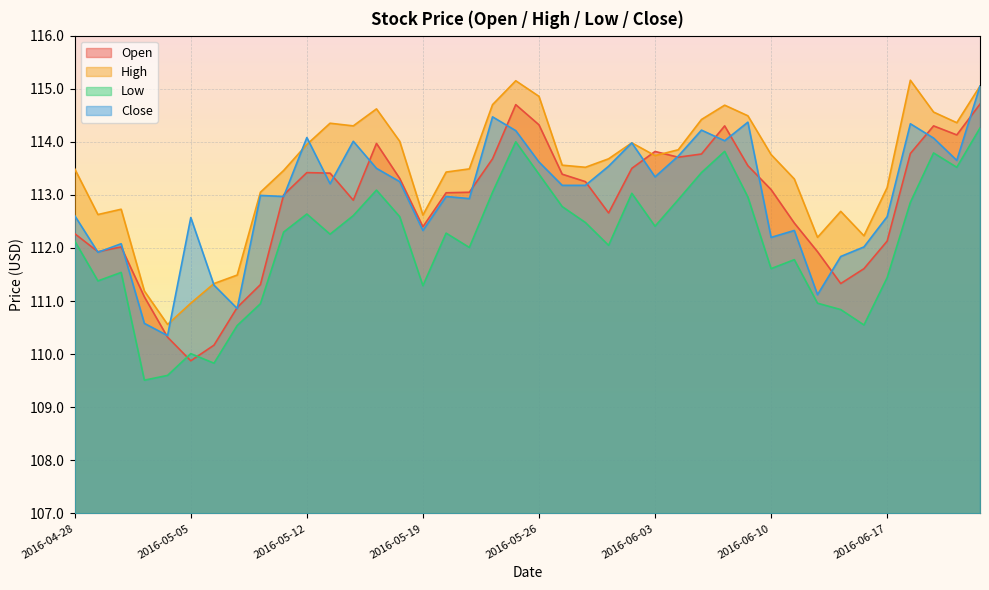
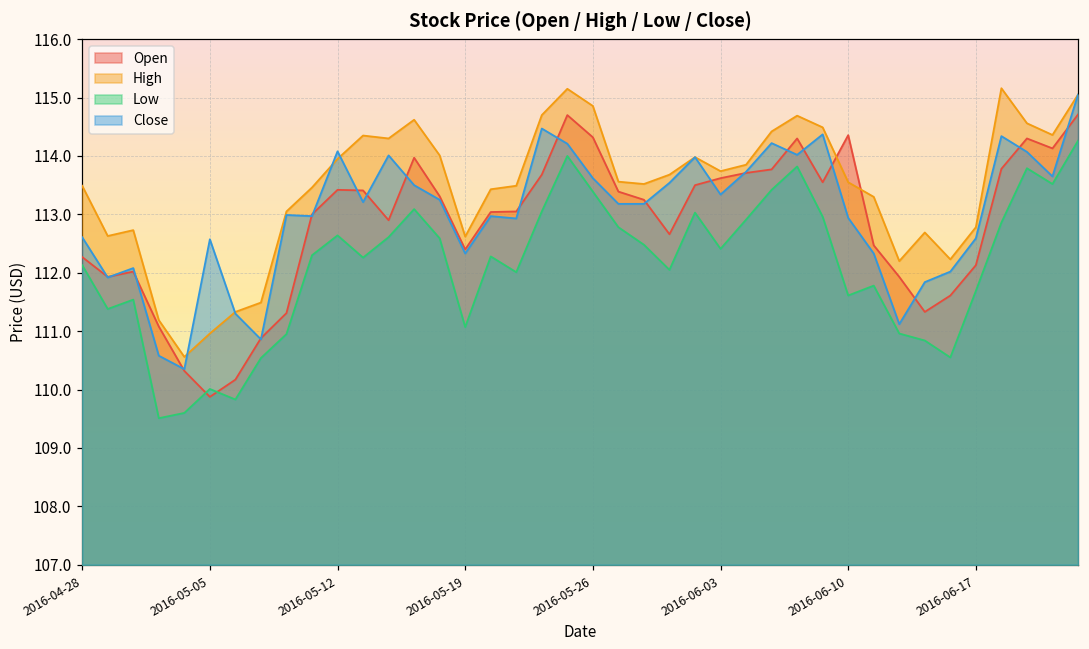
Low, 2016-05-19: 111.3 -> 111.1
Open, 2016-06-03: 113.8 -> 113.6
Open, 2016-06-10: 113.1 -> 114.4
High, 2016-06-10: 113.8 -> 113.6
Close, 2016-06-10: 112.2 -> 112.9
High, 2016-06-17: 113.1 -> 112.8
Low, 2016-06-17: 111.4 -> 111.7
